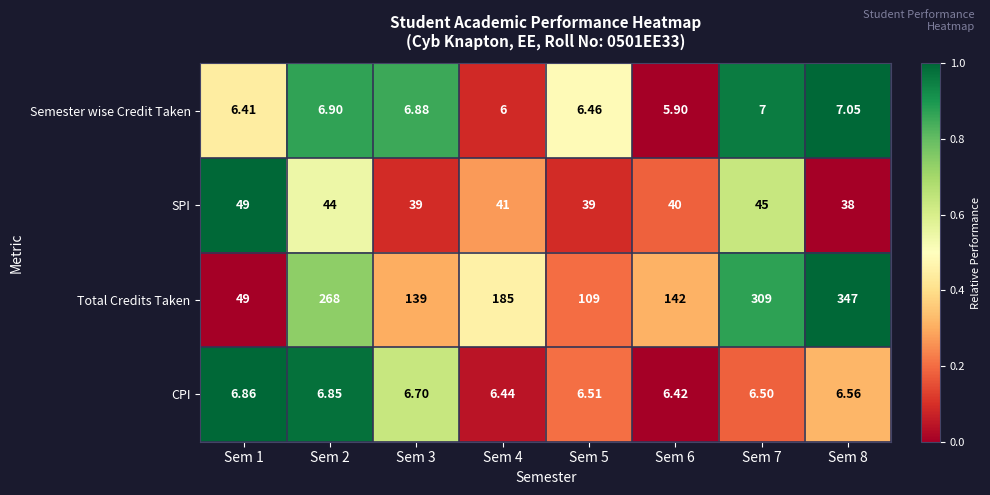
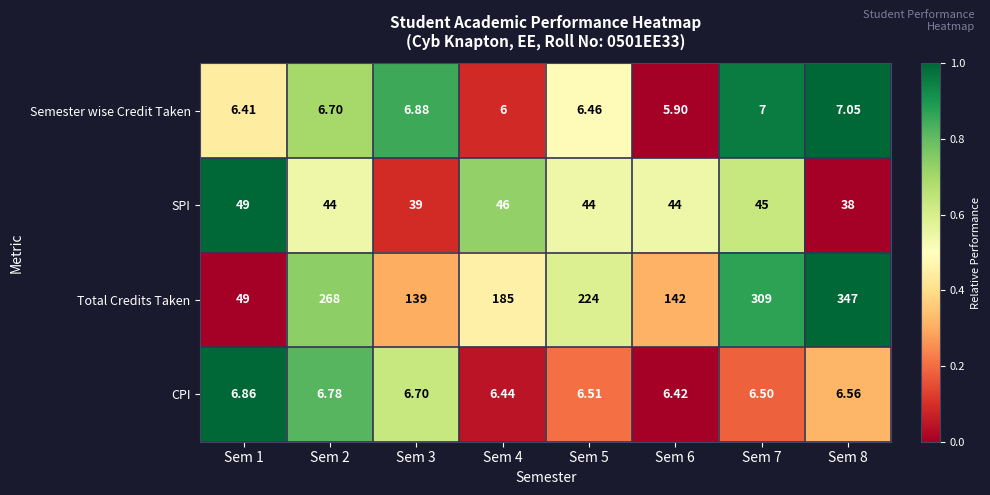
Semester wise Credit Taken, Sem 2: 6.90 -> 6.70
SPI, Sem 4: 41 -> 46
SPI, Sem 5: 39 -> 44
SPI, Sem 6: 40 -> 44
Total Credits Taken, Sem 5: 109 -> 224
CPI, Sem 2: 6.85 -> 6.78
